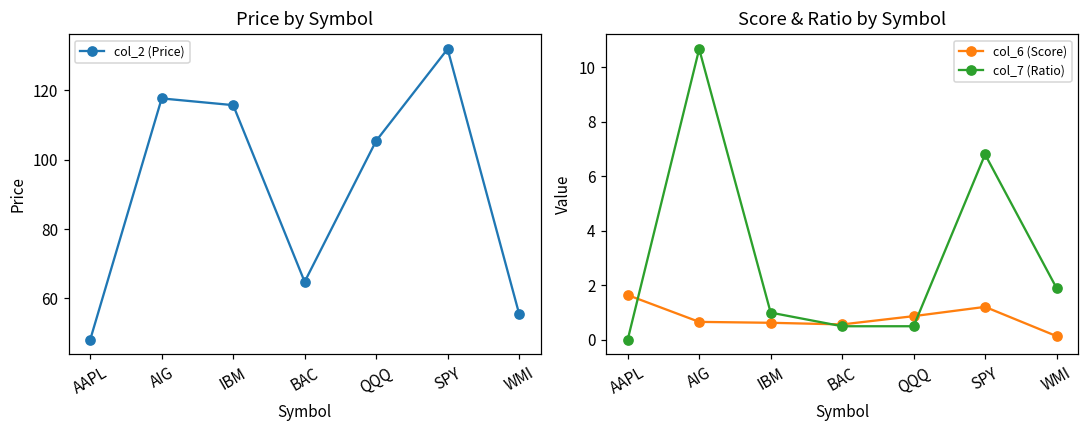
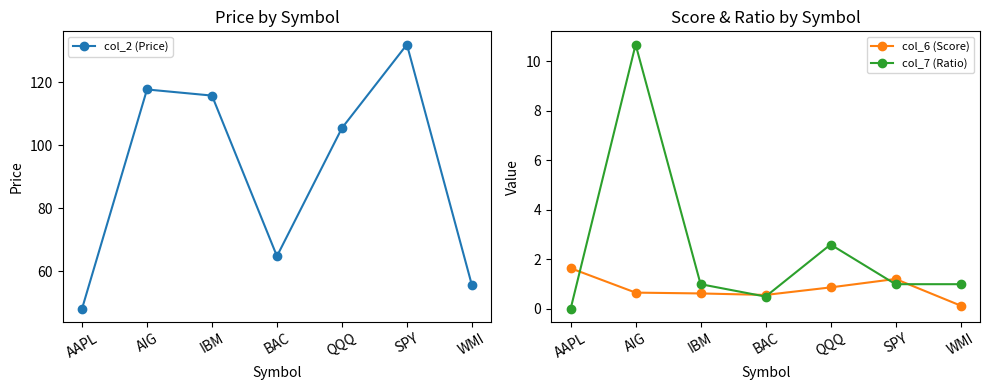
Score & Ratio by Symbol, col_7 (Ratio), QQQ: 0.5 -> 2.6
Score & Ratio by Symbol, col_7 (Ratio), SPY: 6.8 -> 1.0
Score & Ratio by Symbol, col_7 (Ratio), WMI: 1.9 -> 1.0
